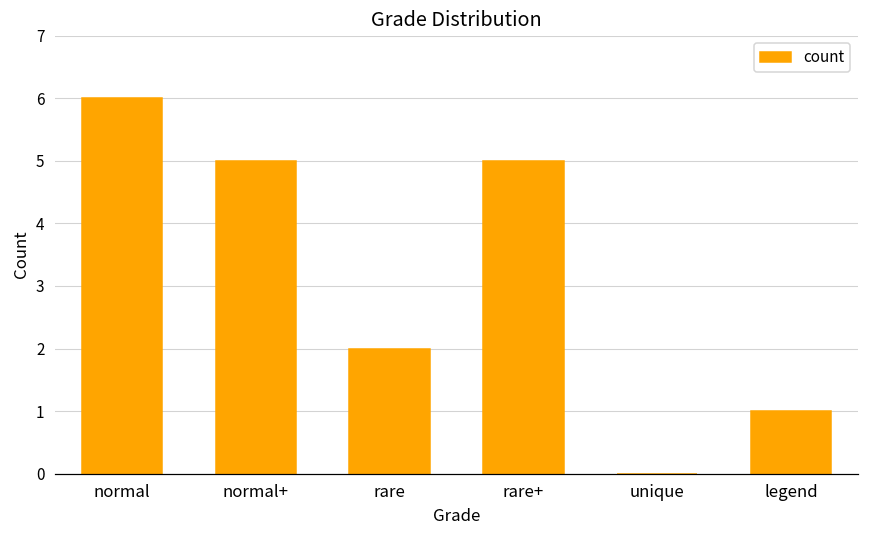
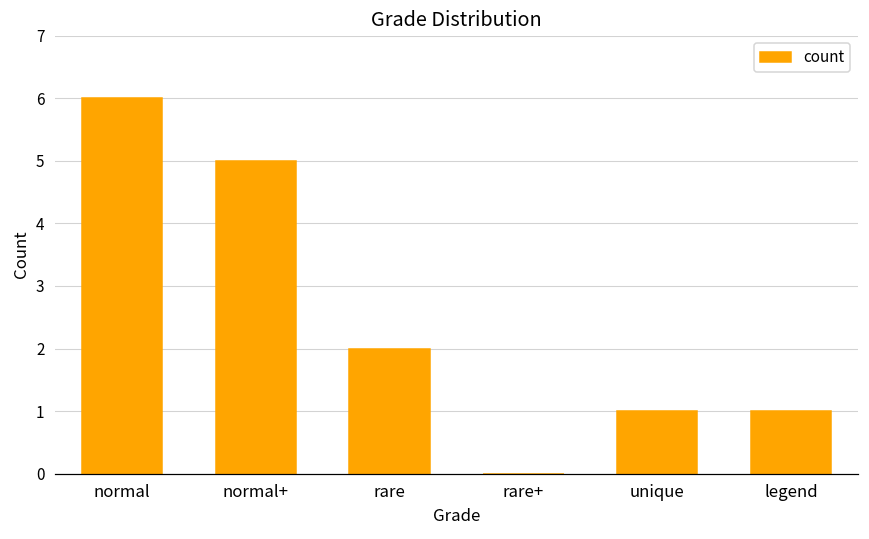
rare+: 5 -> 0
unique: 0 -> 1
